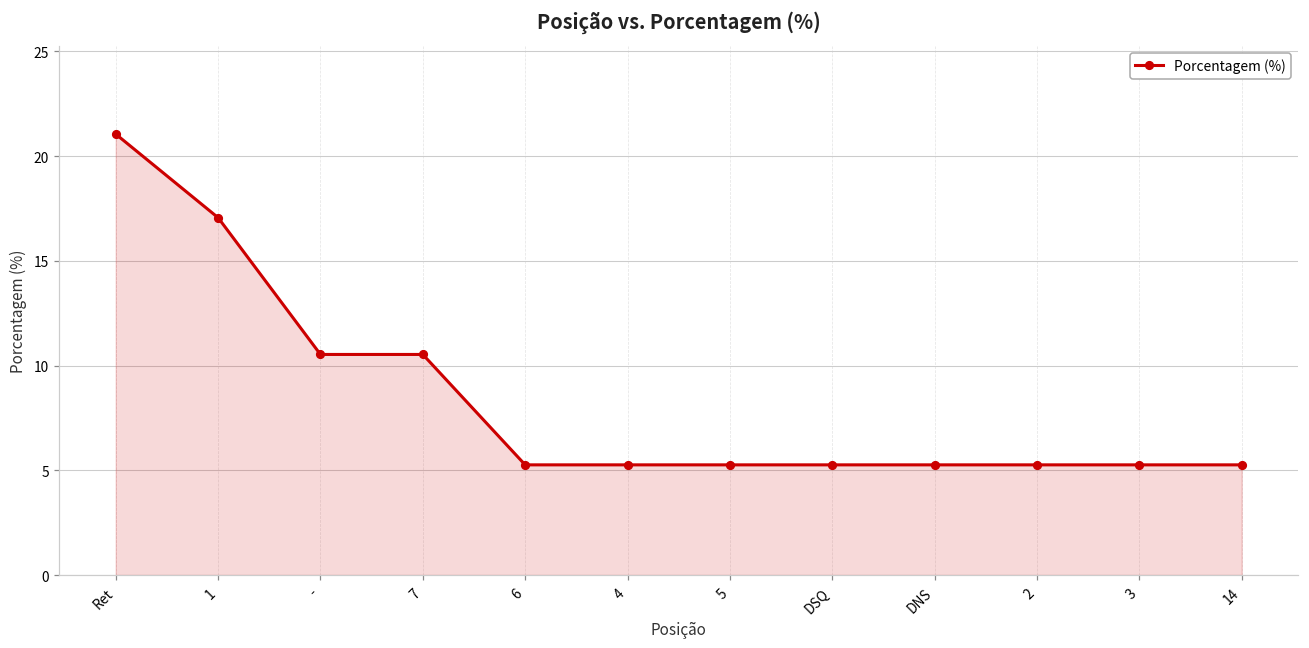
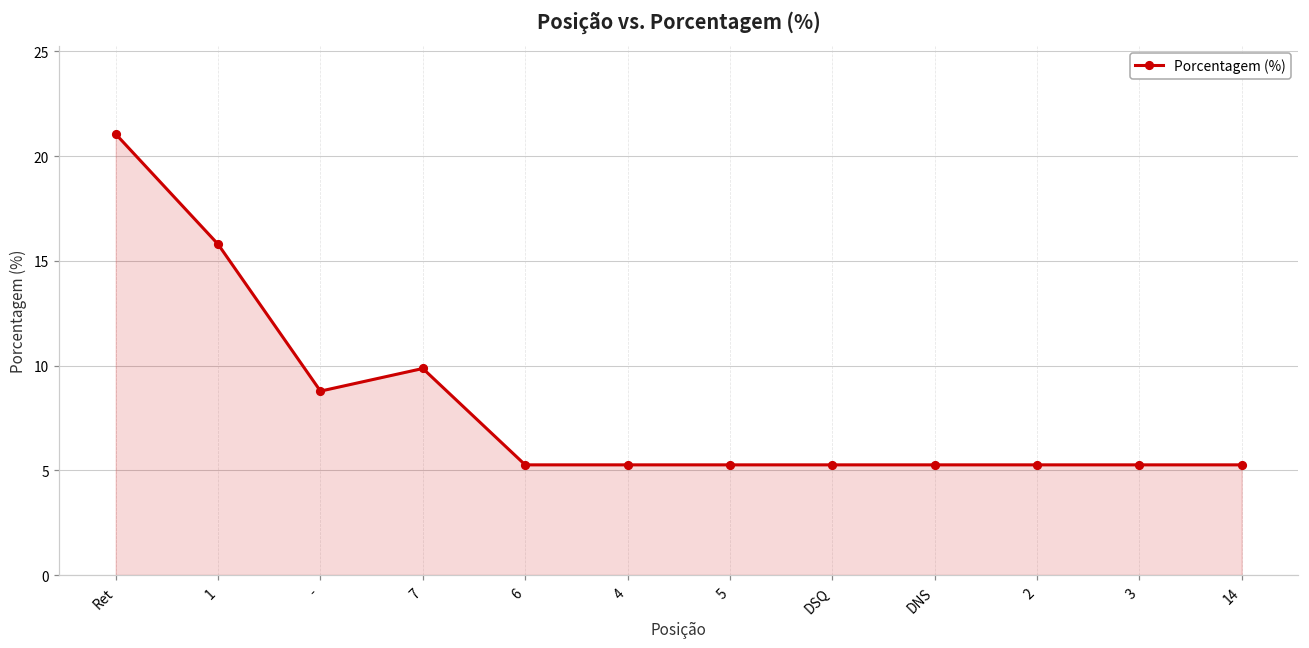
1: 17.1 -> 15.8
-: 10.5 -> 8.8
7: 10.5 -> 9.9
